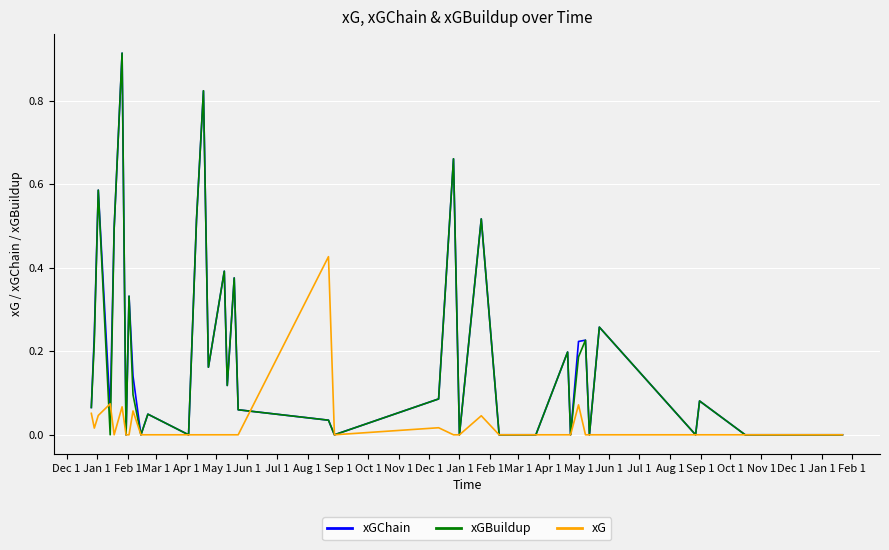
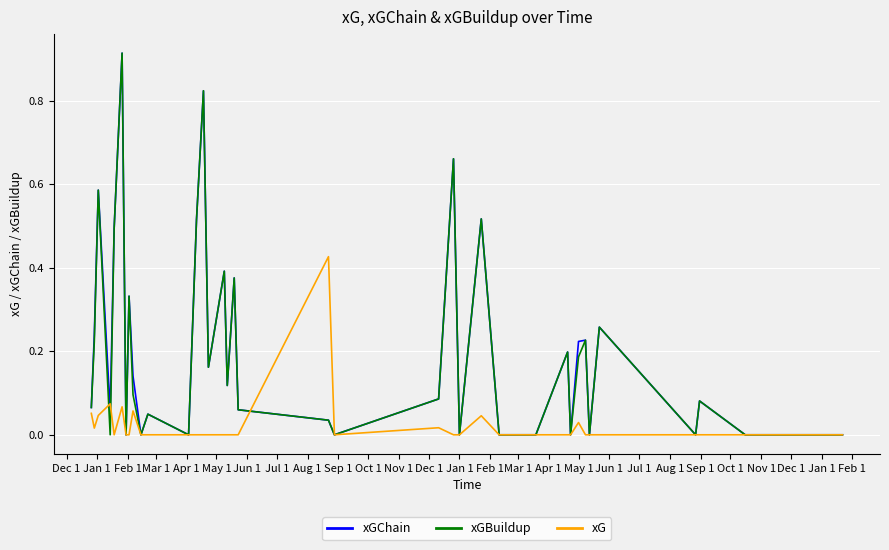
xG, May 1: 0.07 -> 0.03
